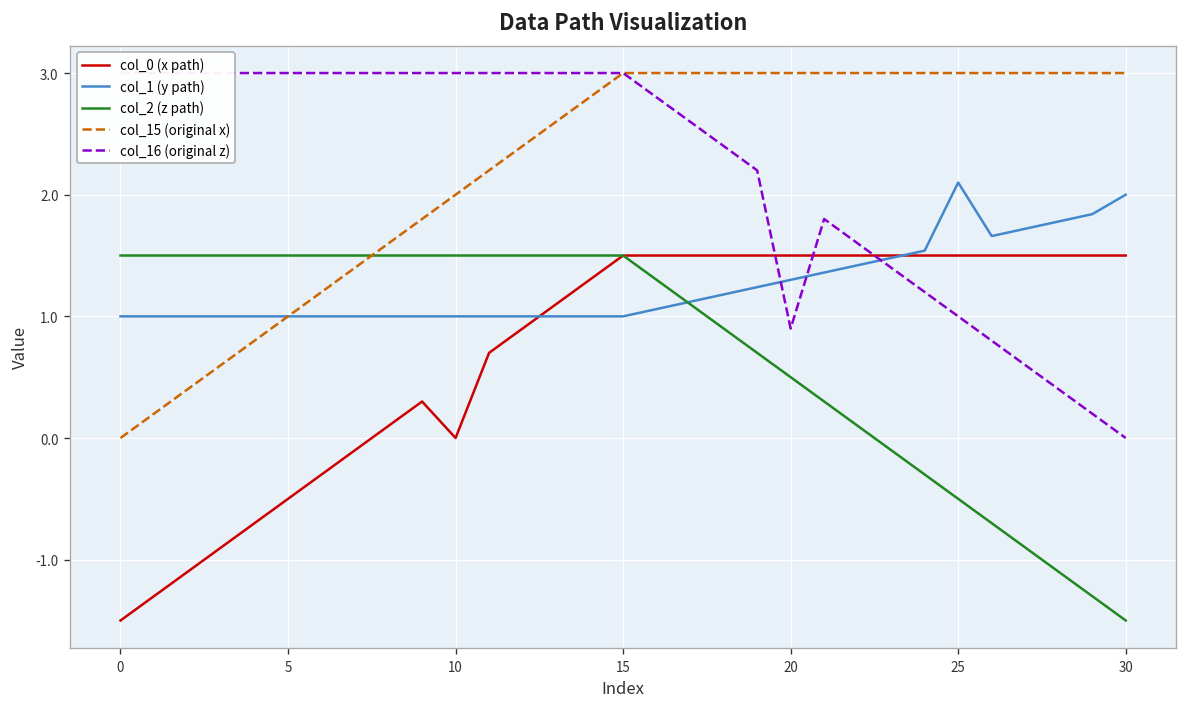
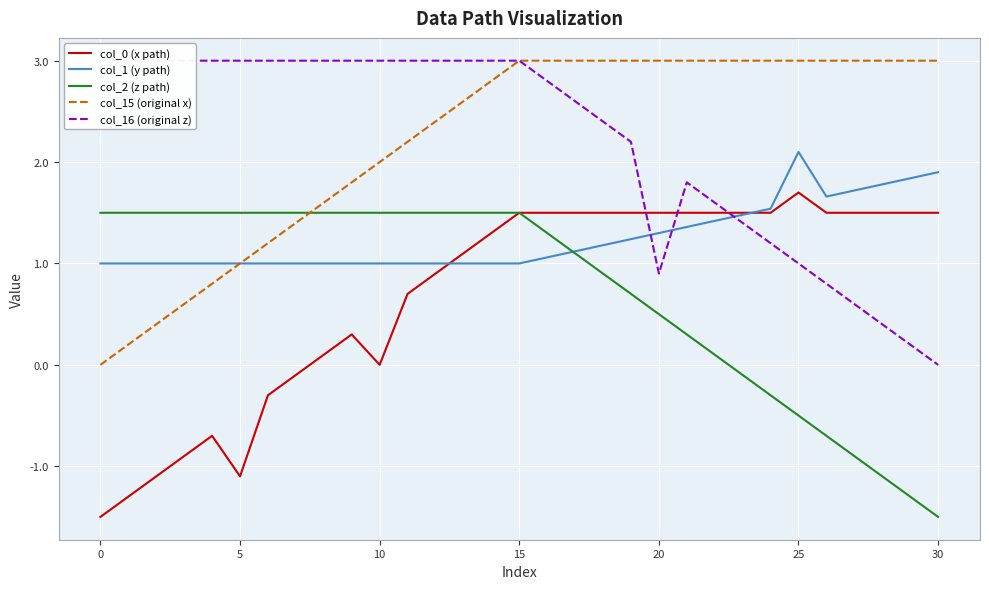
col_0 (x path), 5: -0.5 -> -1.1
col_0 (x path), 25: 1.5 -> 1.7
col_1 (y path), 30: 2.0 -> 1.9
